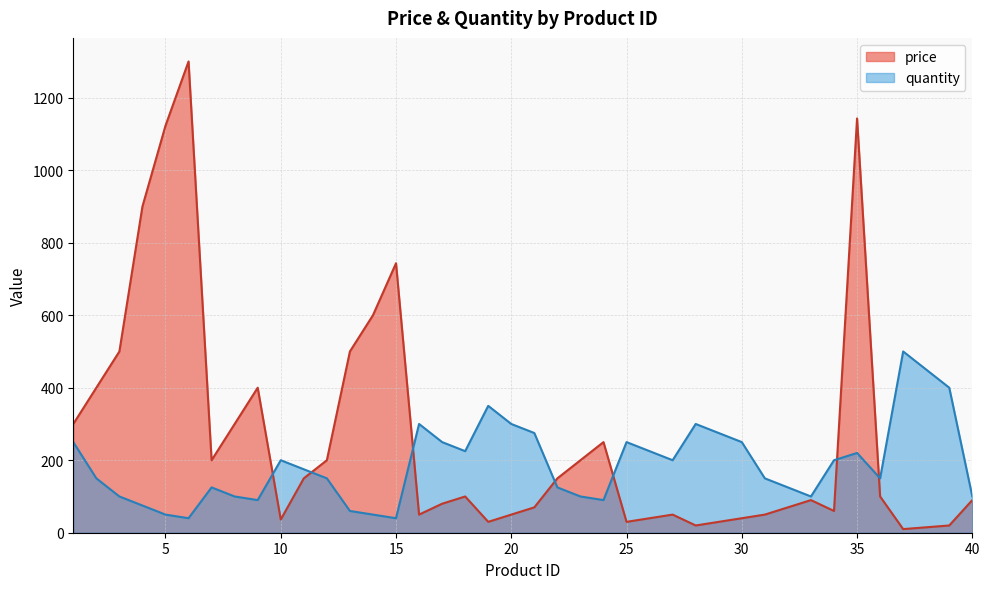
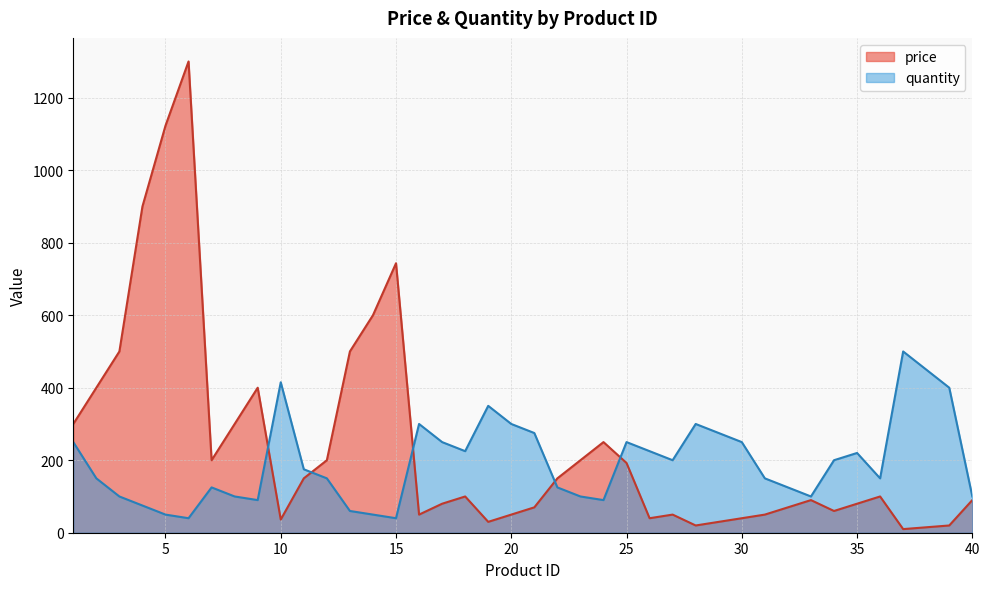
quantity, 10: 200 -> 420
price, 25: 30 -> 190
price, 35: 1140 -> 80
